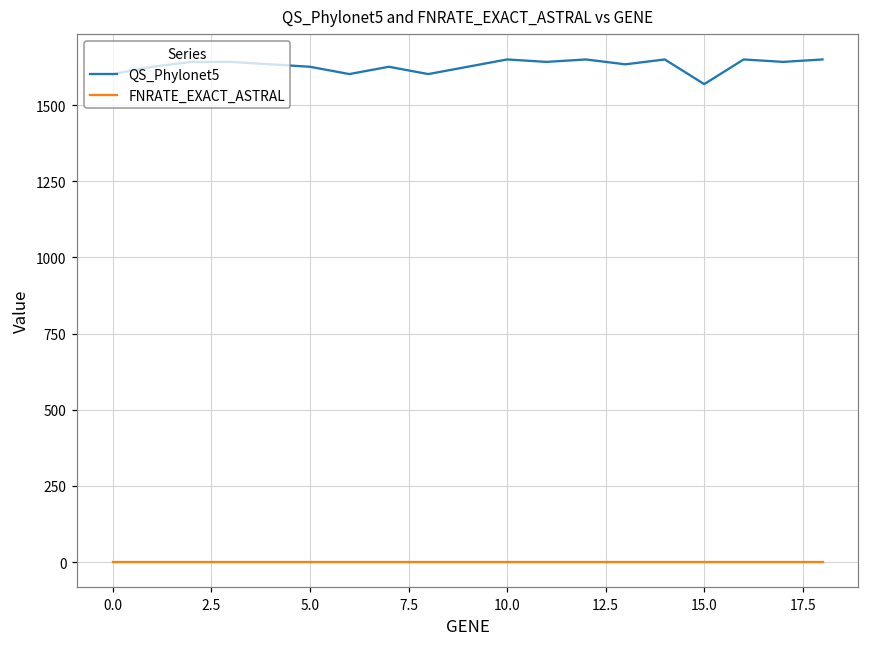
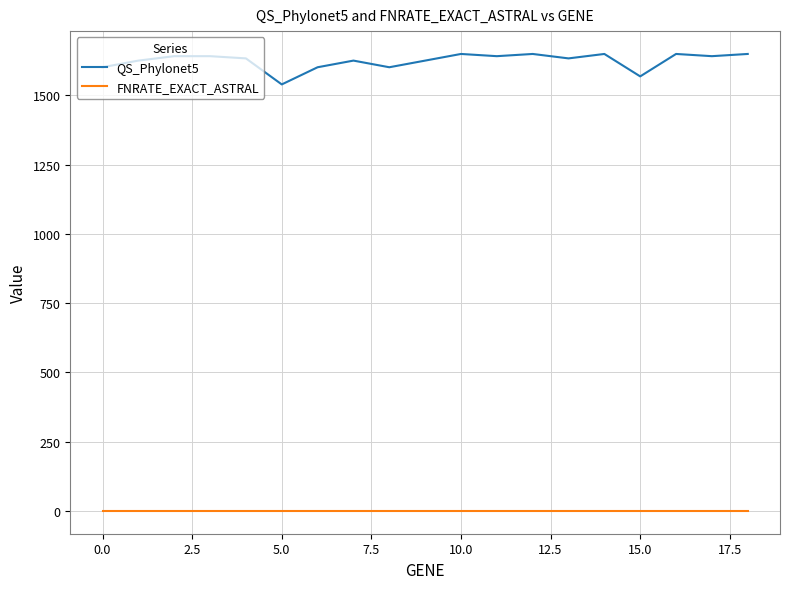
QS_Phylonet5, 5.0: 1630 -> 1540
